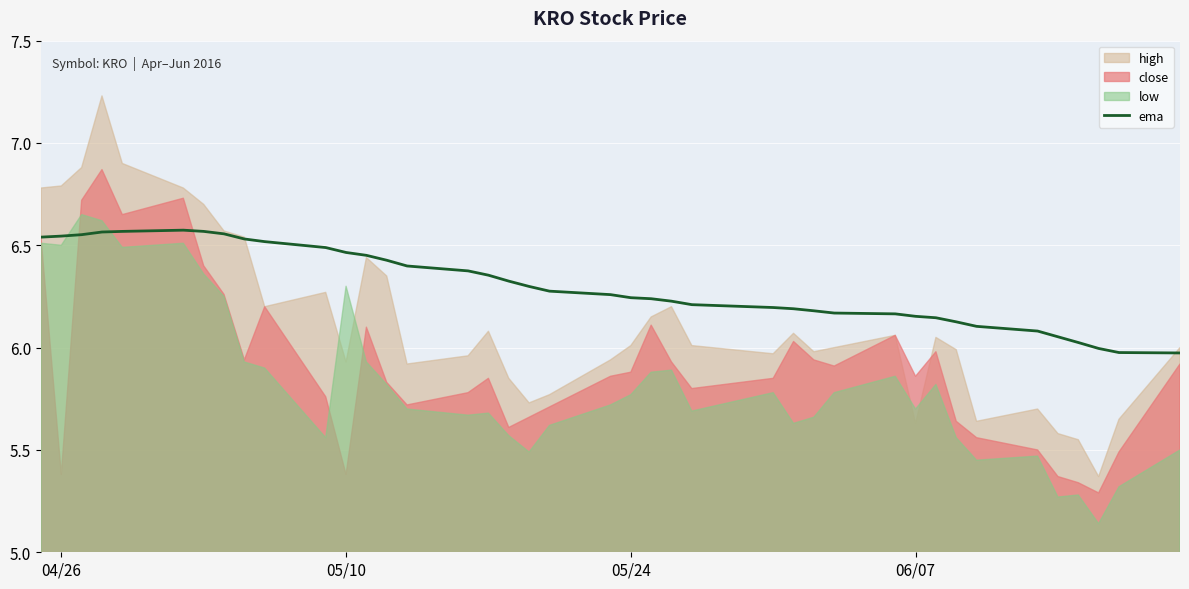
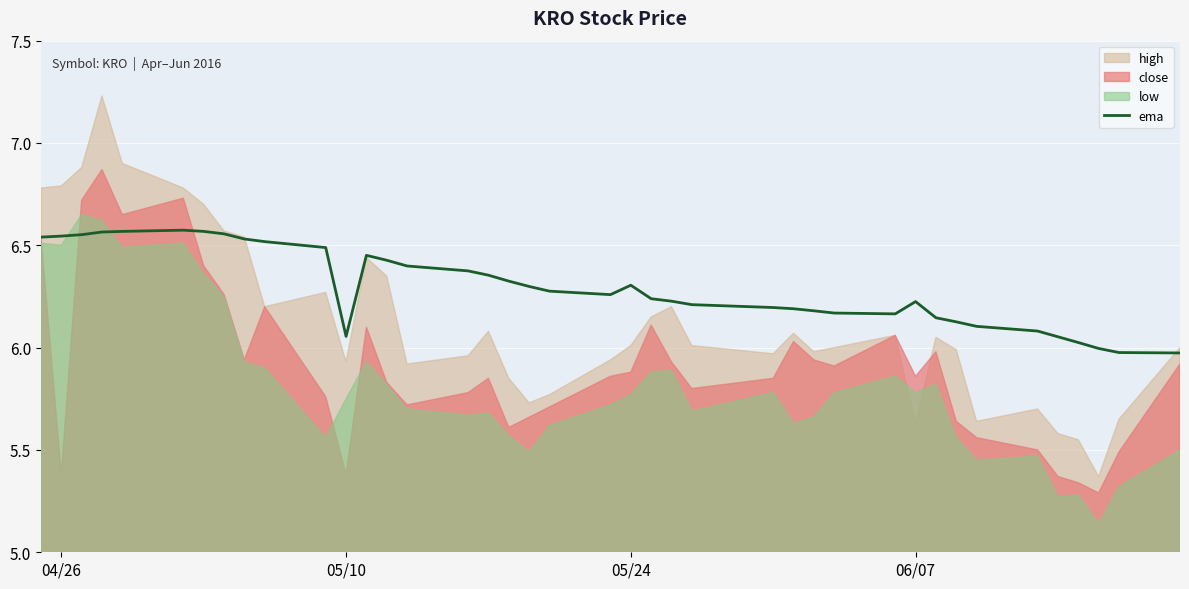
ema, 05/10: 6.47 -> 6.06
low, 05/10: 6.30 -> 5.75
ema, 05/24: 6.24 -> 6.31
ema, 06/07: 6.15 -> 6.23
low, 06/07: 5.70 -> 5.78
